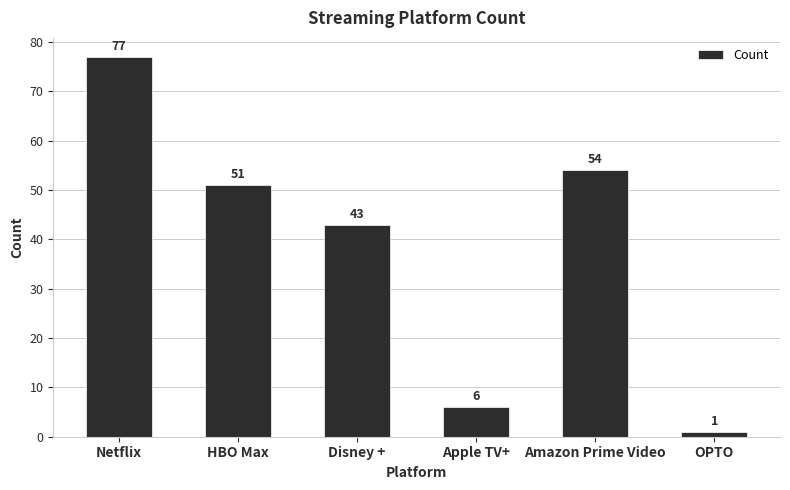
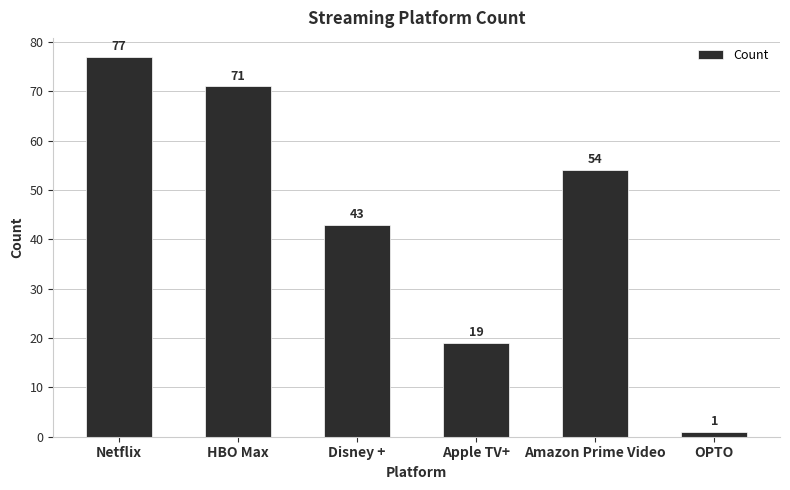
HBO Max: 51 -> 71
Apple TV+: 6 -> 19
